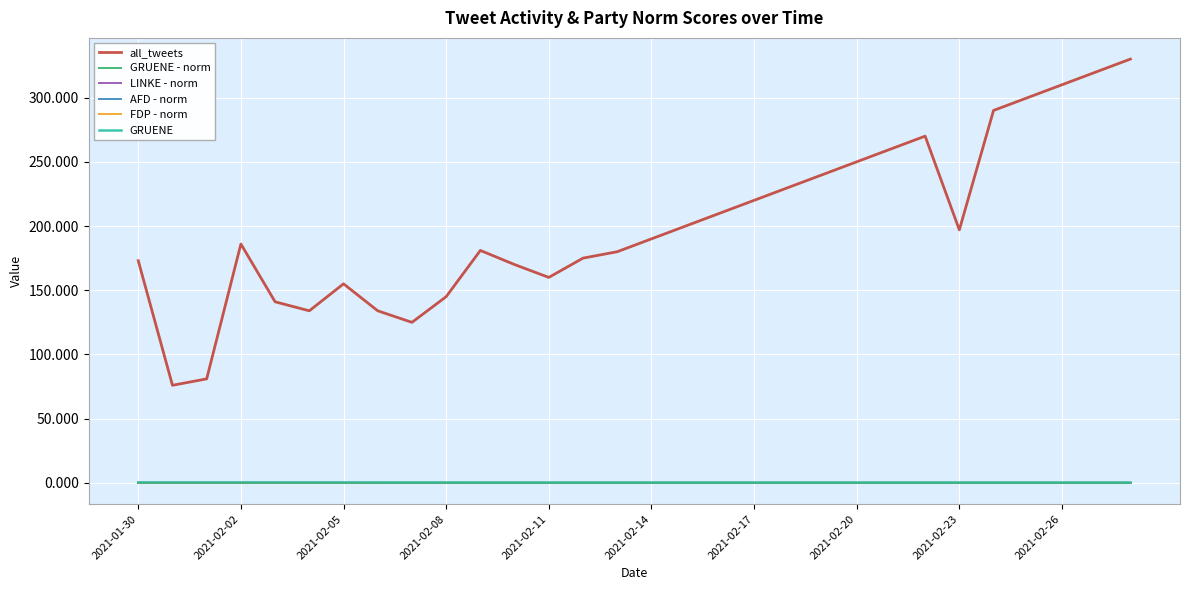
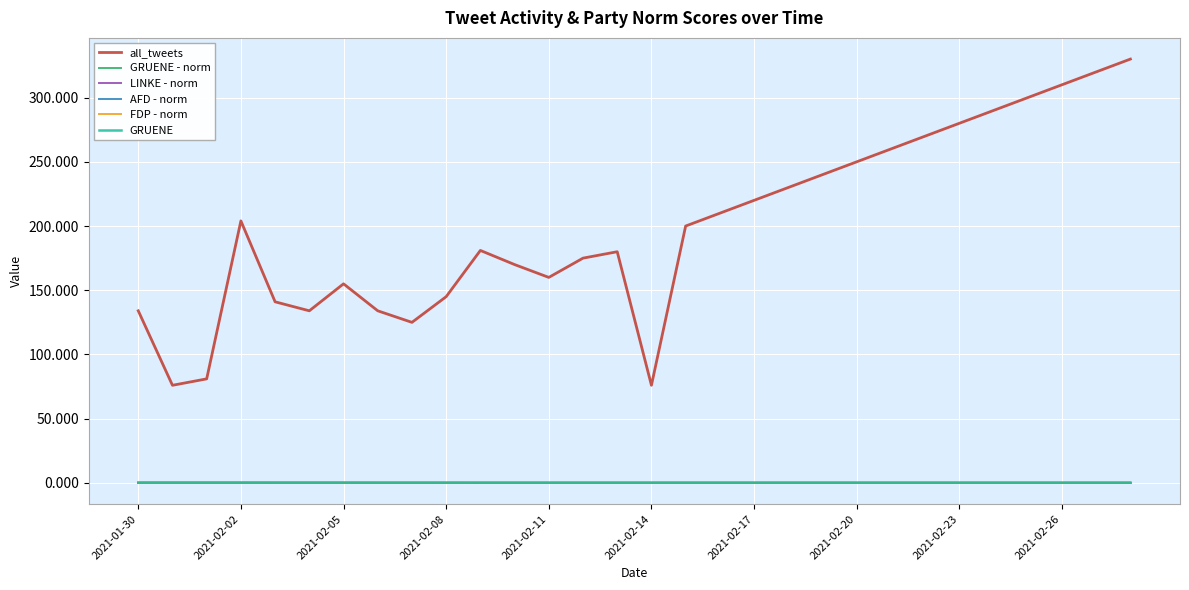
all_tweets, 2021-01-30: 173 -> 134
all_tweets, 2021-02-02: 186 -> 204
all_tweets, 2021-02-14: 190 -> 76
all_tweets, 2021-02-23: 197 -> 280
